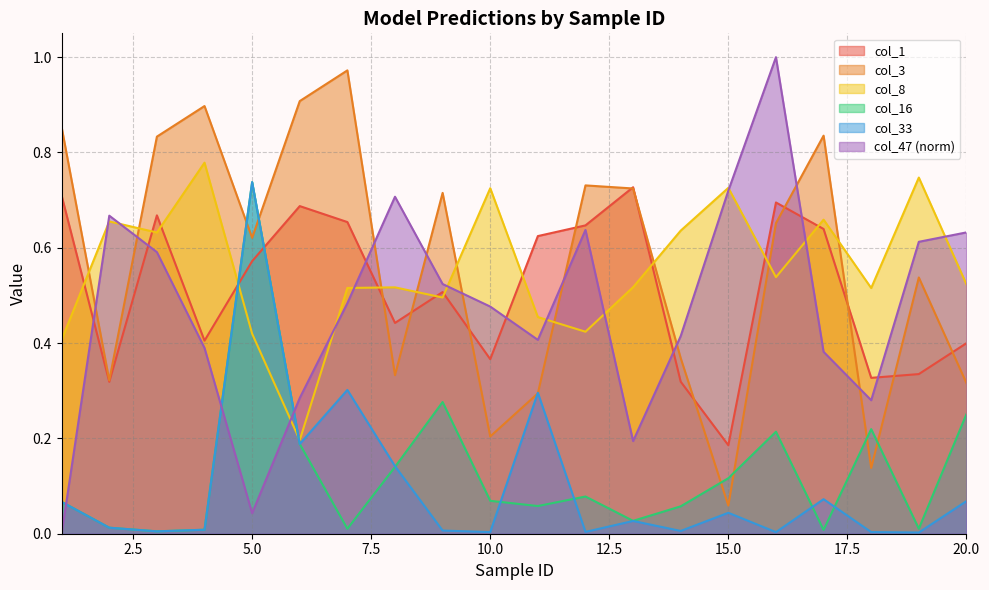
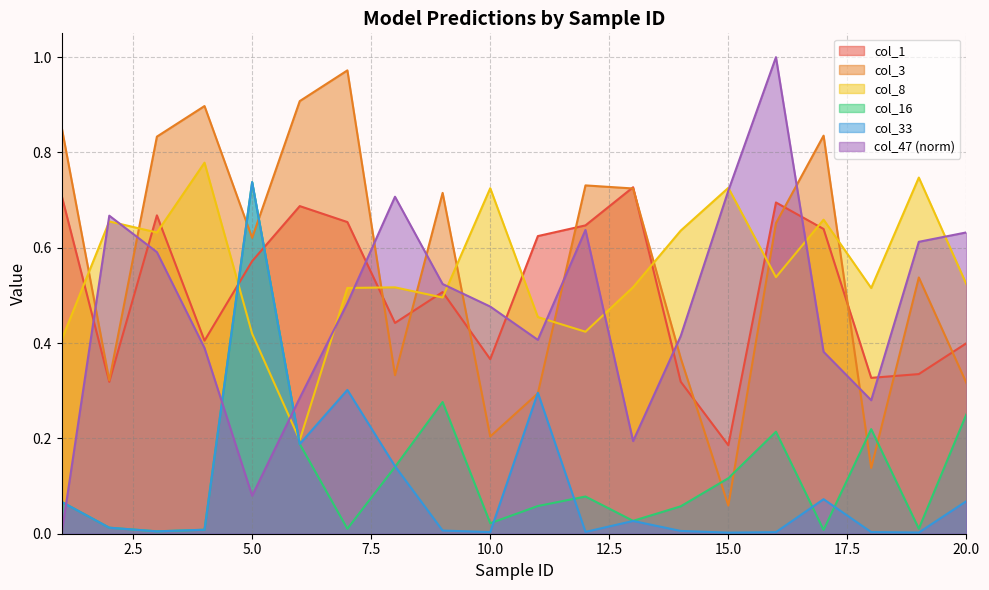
col_47 (norm), 5.0: 0.04 -> 0.08
col_16, 10.0: 0.07 -> 0.02
col_33, 15.0: 0.04 -> 0.00
